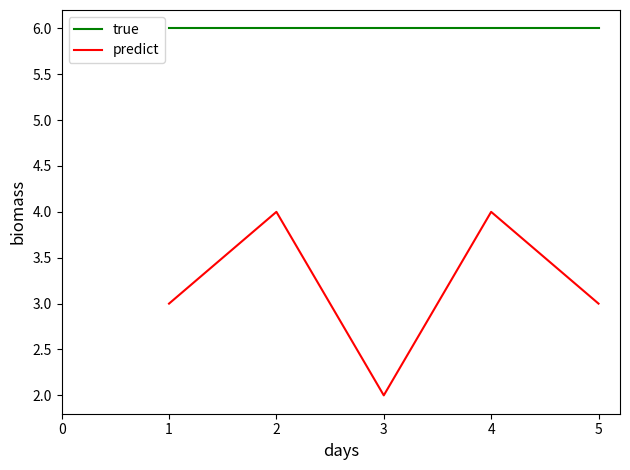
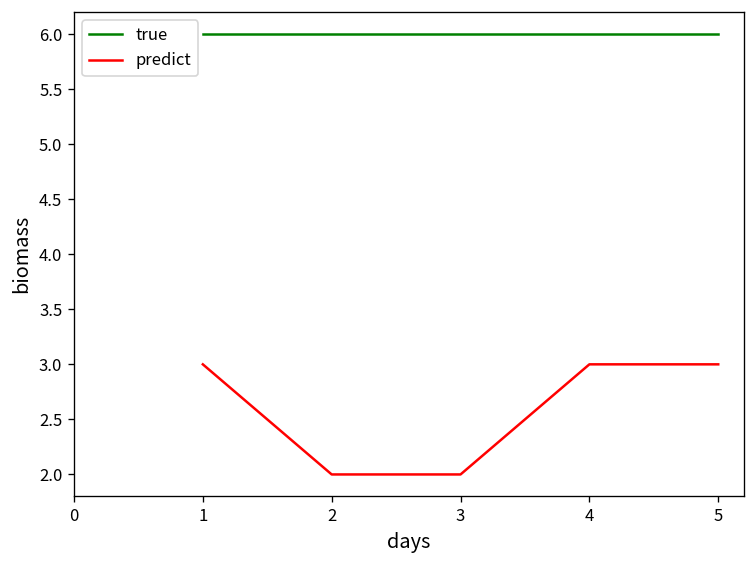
predict, 2: 4 -> 2
predict, 4: 4 -> 3
